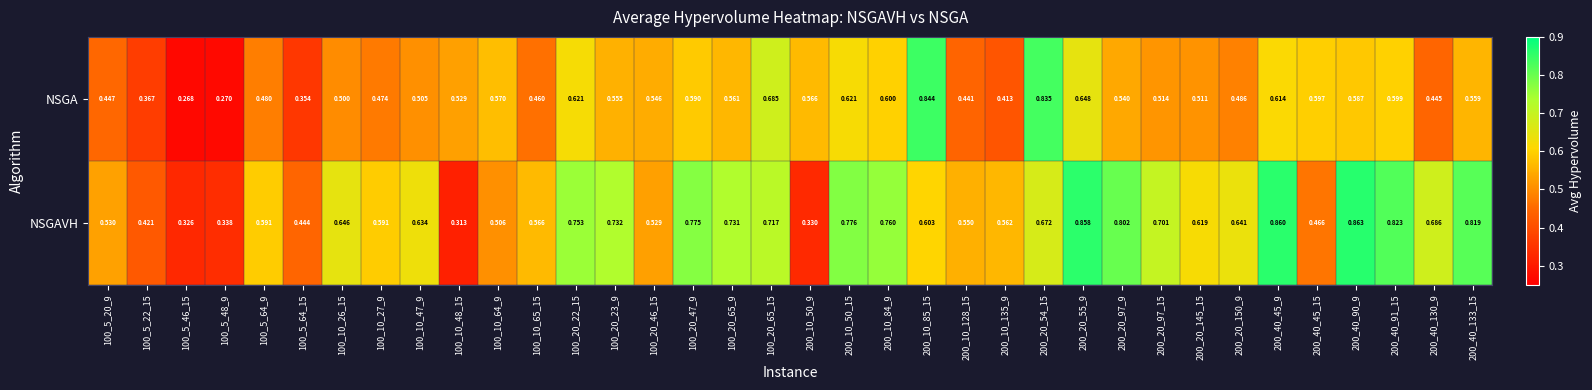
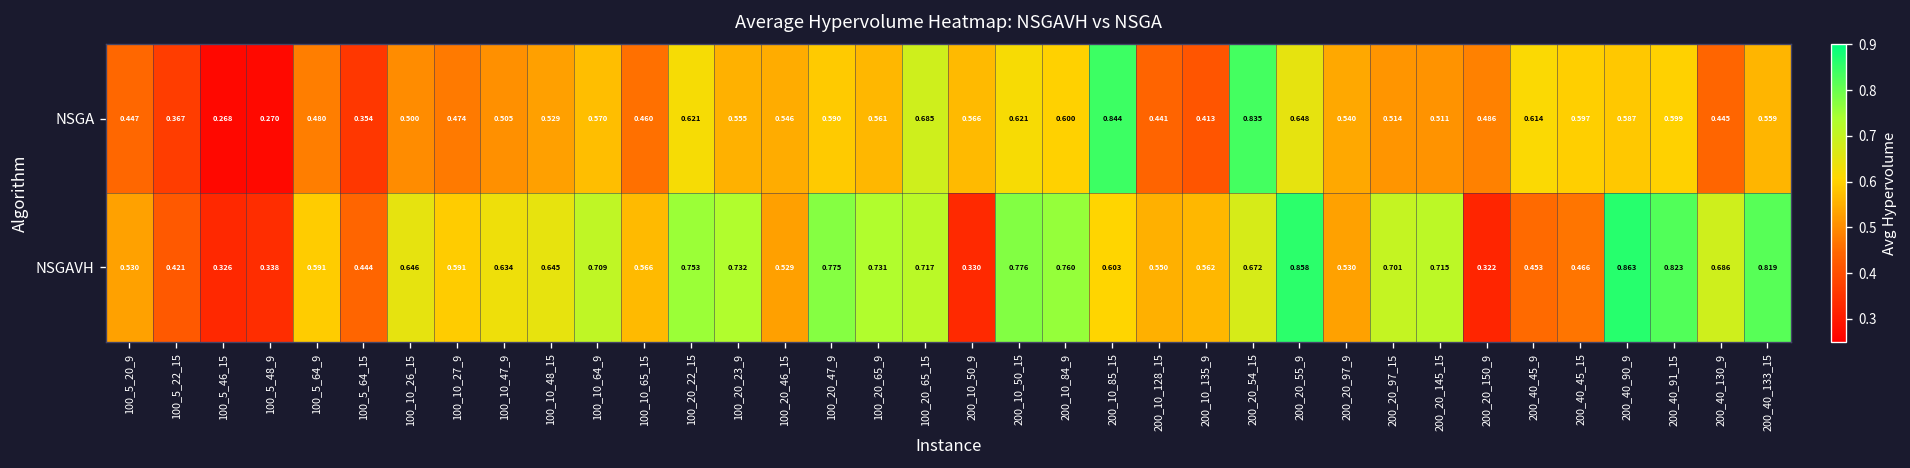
NSGAVH, 100_10_48_15: 0.313 -> 0.645
NSGAVH, 100_10_64_9: 0.506 -> 0.709
NSGAVH, 200_20_97_9: 0.802 -> 0.530
NSGAVH, 200_20_145_15: 0.619 -> 0.715
NSGAVH, 200_20_150_9: 0.641 -> 0.322
NSGAVH, 200_40_45_9: 0.860 -> 0.453
